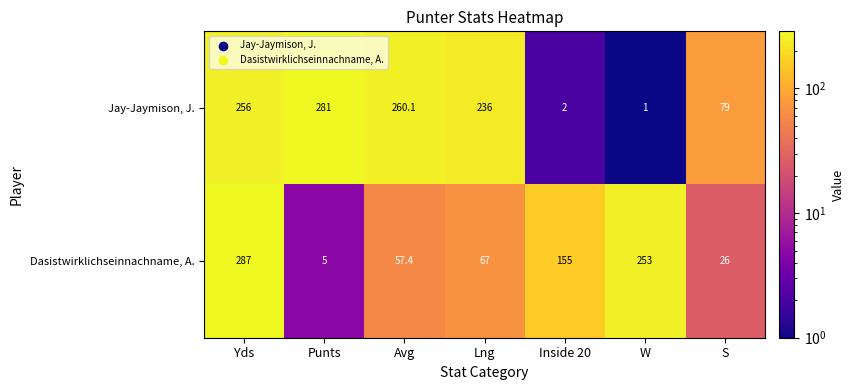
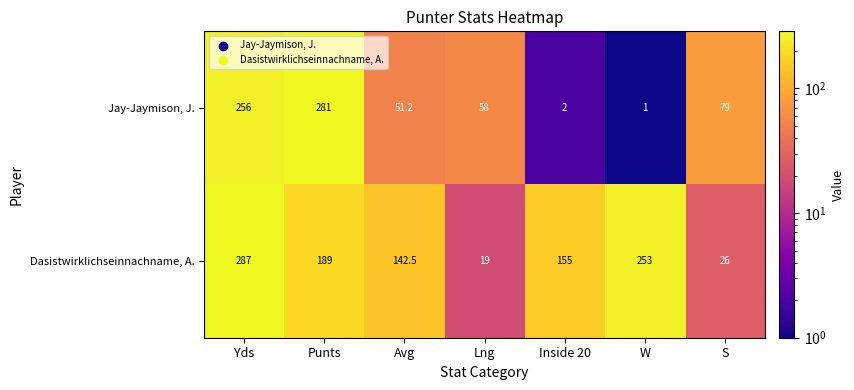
Jay-Jaymison, J., Avg: 260.1 -> 51.2
Jay-Jaymison, J., Lng: 236 -> 58
Dasistwirklichseinnachname, A., Punts: 5 -> 189
Dasistwirklichseinnachname, A., Avg: 57.4 -> 142.5
Dasistwirklichseinnachname, A., Lng: 67 -> 19
